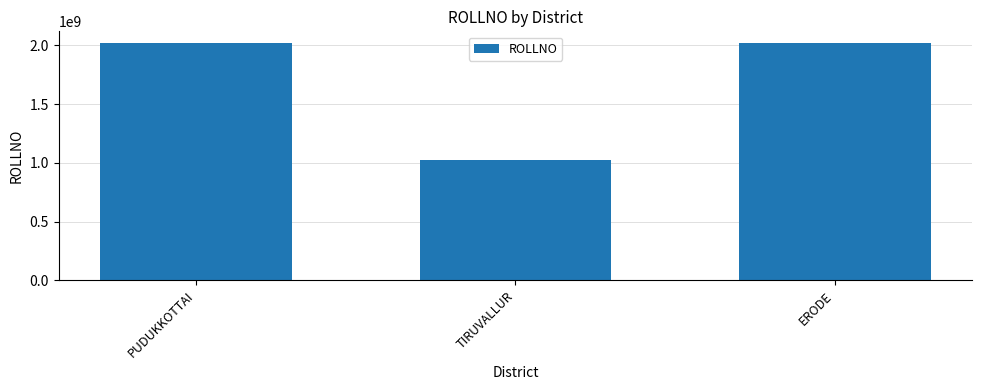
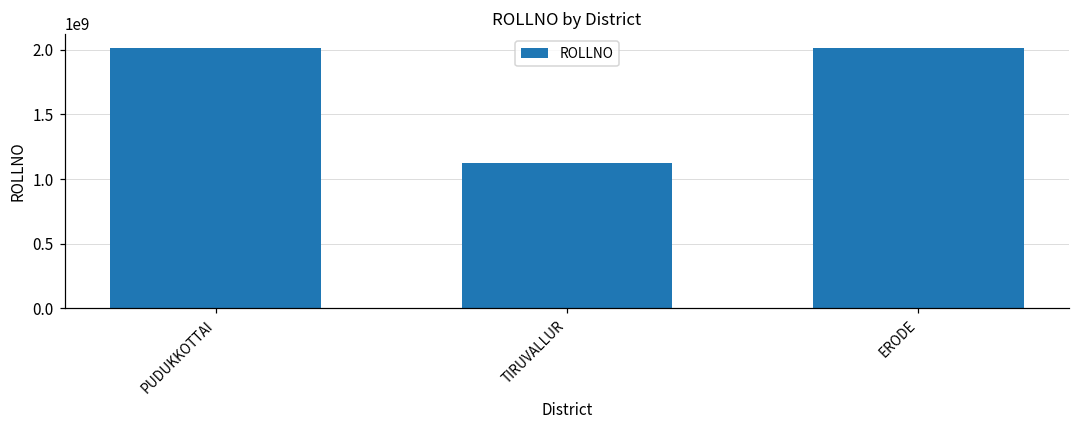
TIRUVALLUR: 1030000000 -> 1120000000
